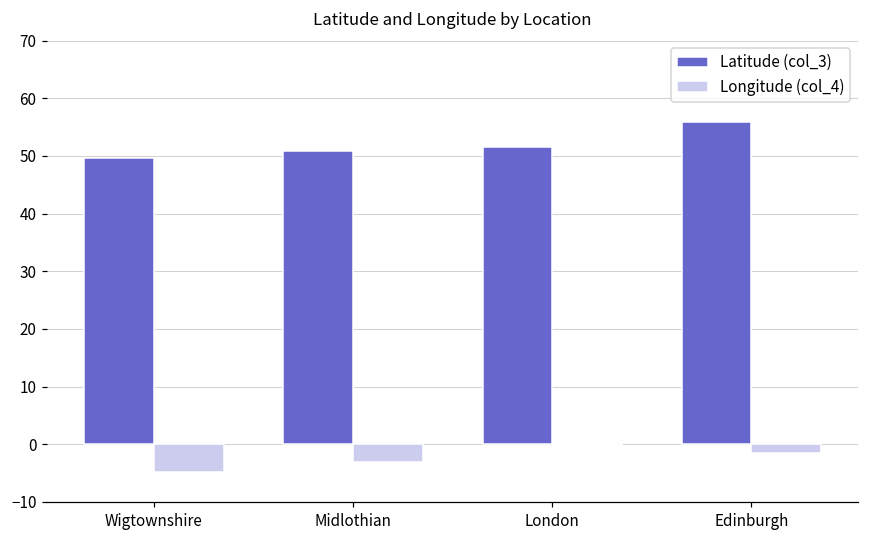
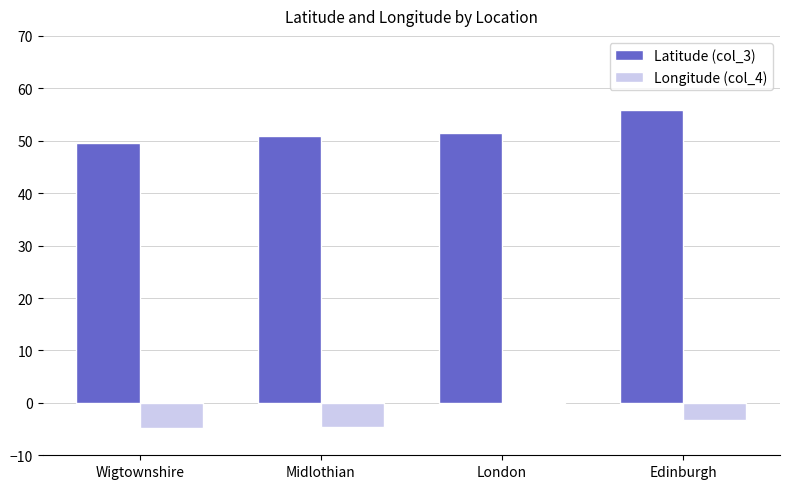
Longitude (col_4), Midlothian: -3 -> -5
Longitude (col_4), Edinburgh: -2 -> -3
